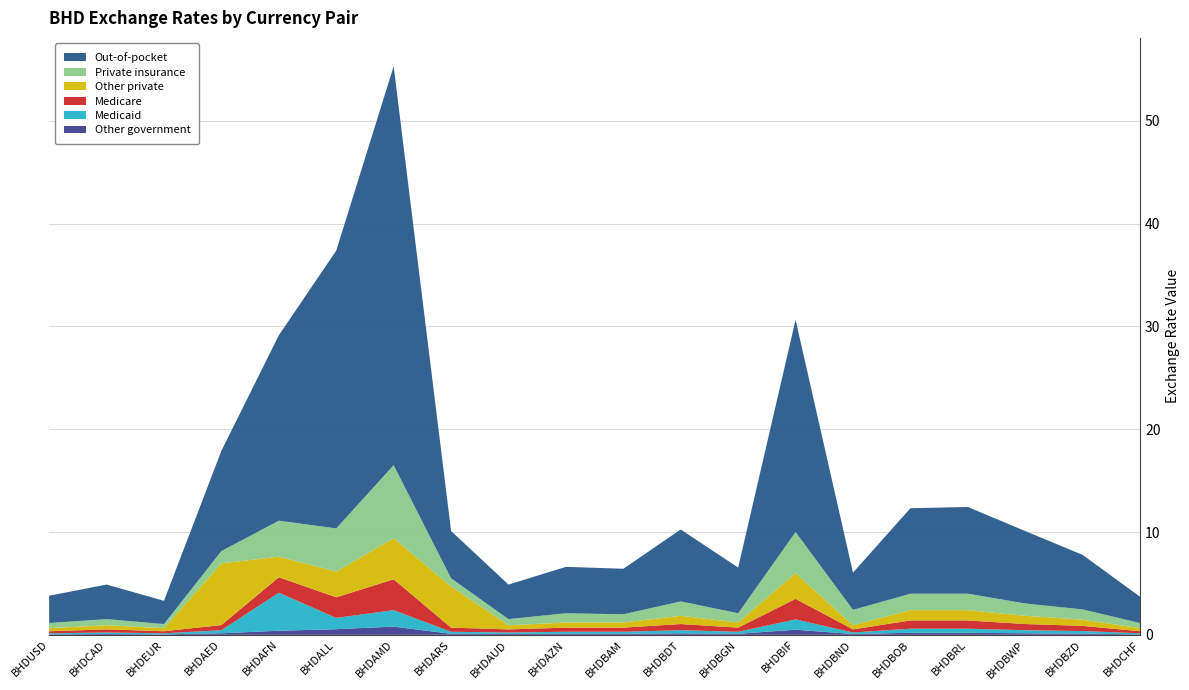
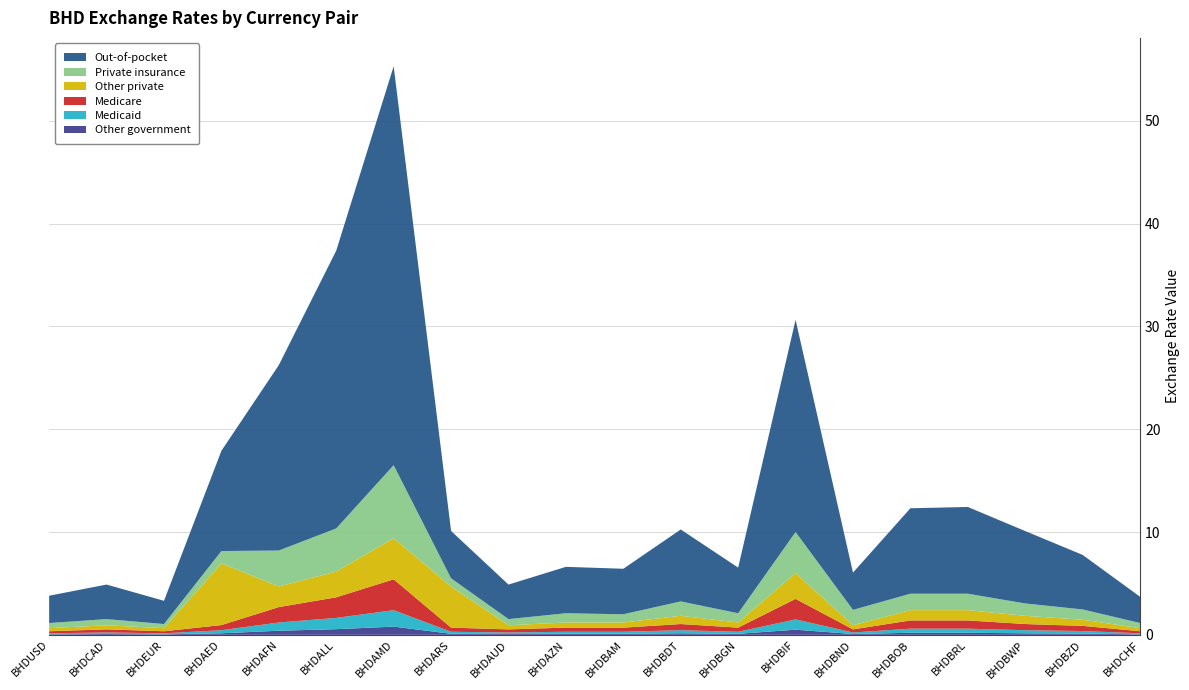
Medicaid, BHDAFN: 3.7 -> 0.8
